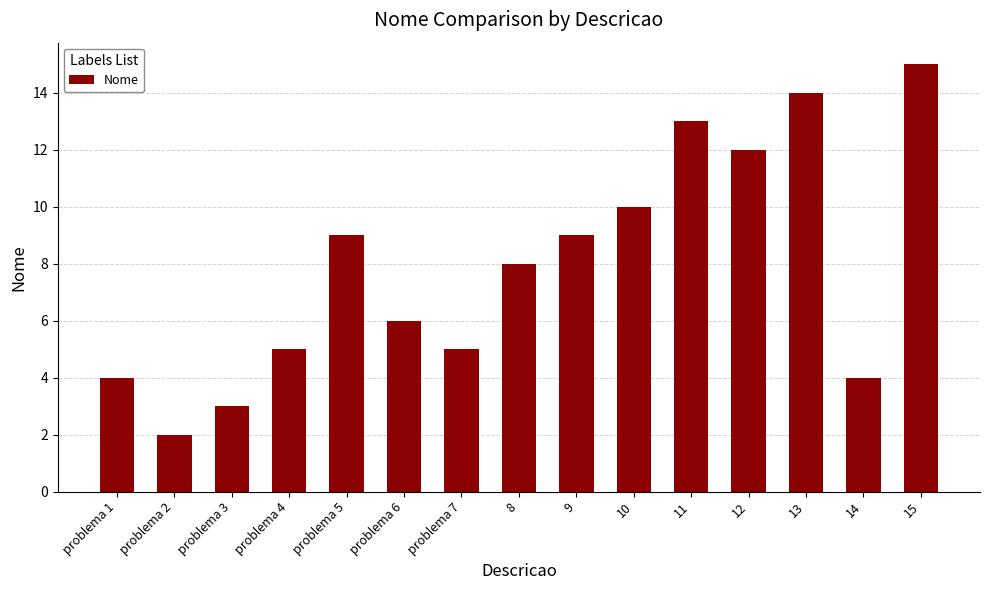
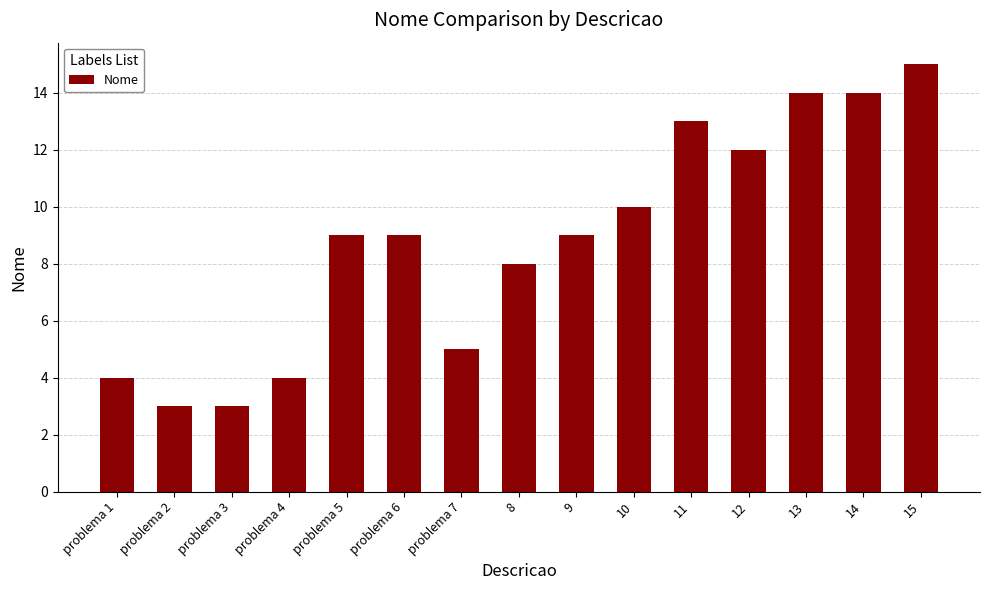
problema 2: 2 -> 3
problema 4: 5 -> 4
problema 6: 6 -> 9
14: 4 -> 14
